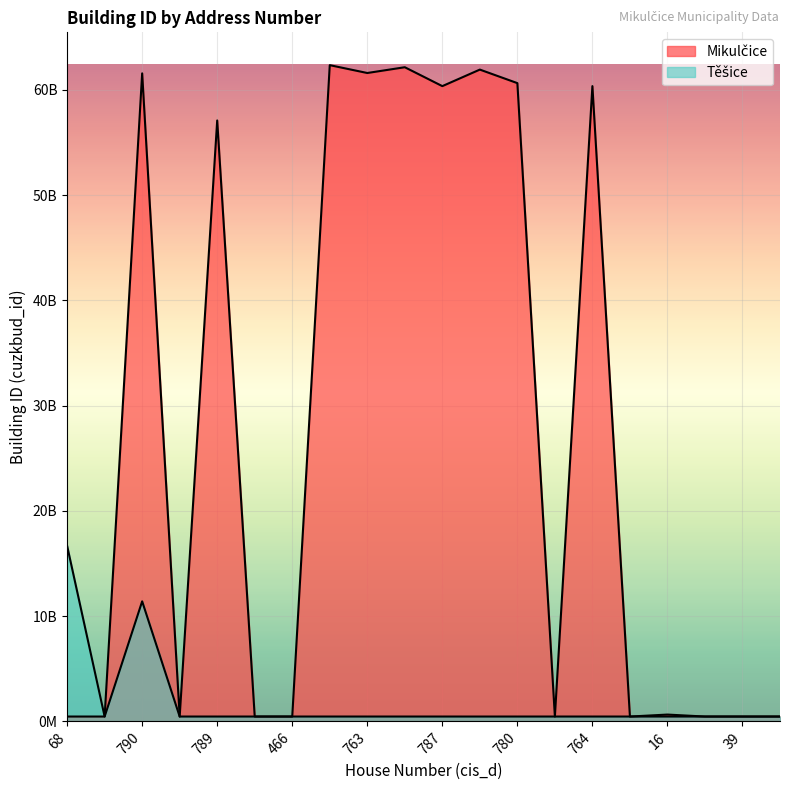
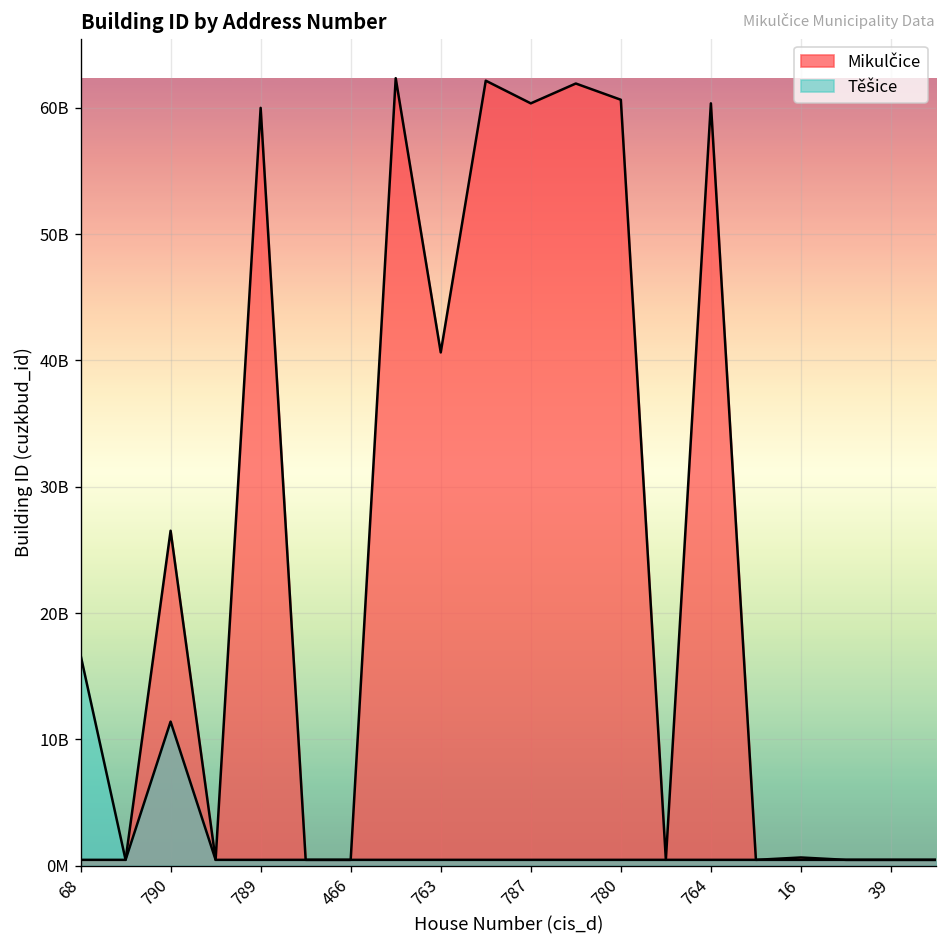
Mikulčice, 790: 61600000000 -> 26500000000
Mikulčice, 789: 57100000000 -> 60000000000
Mikulčice, 763: 61600000000 -> 40600000000
